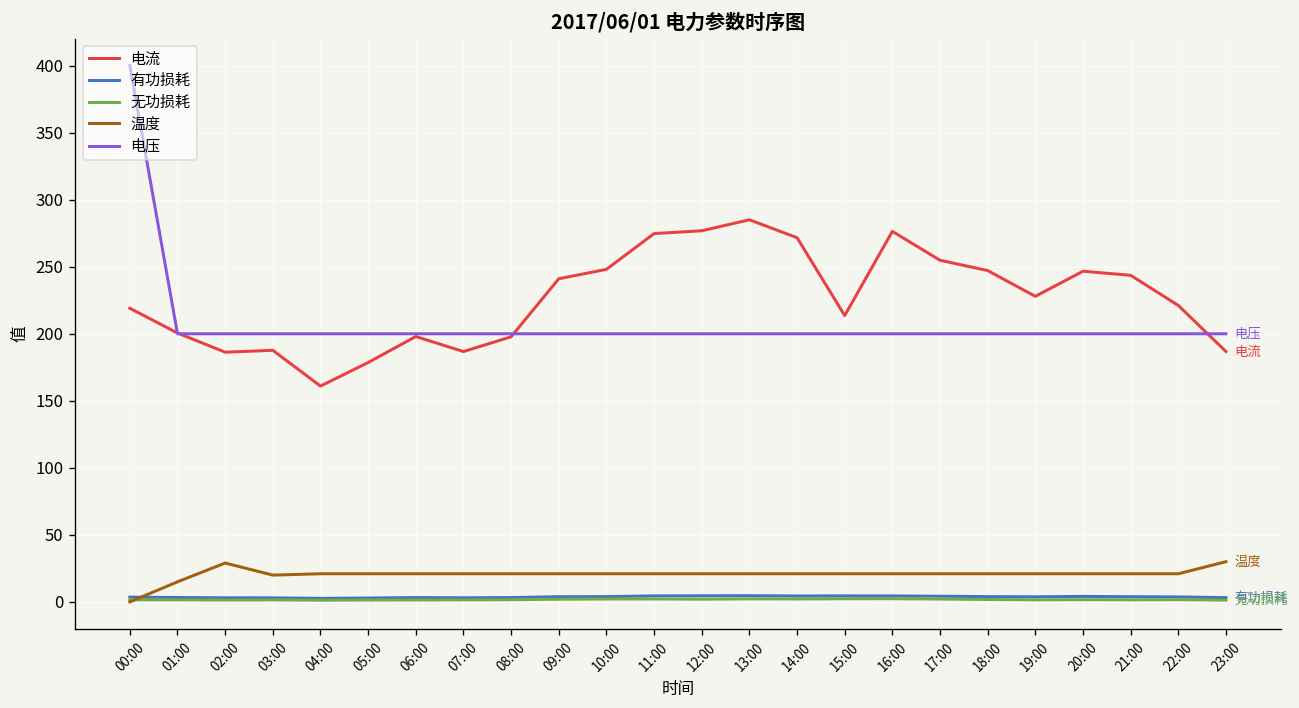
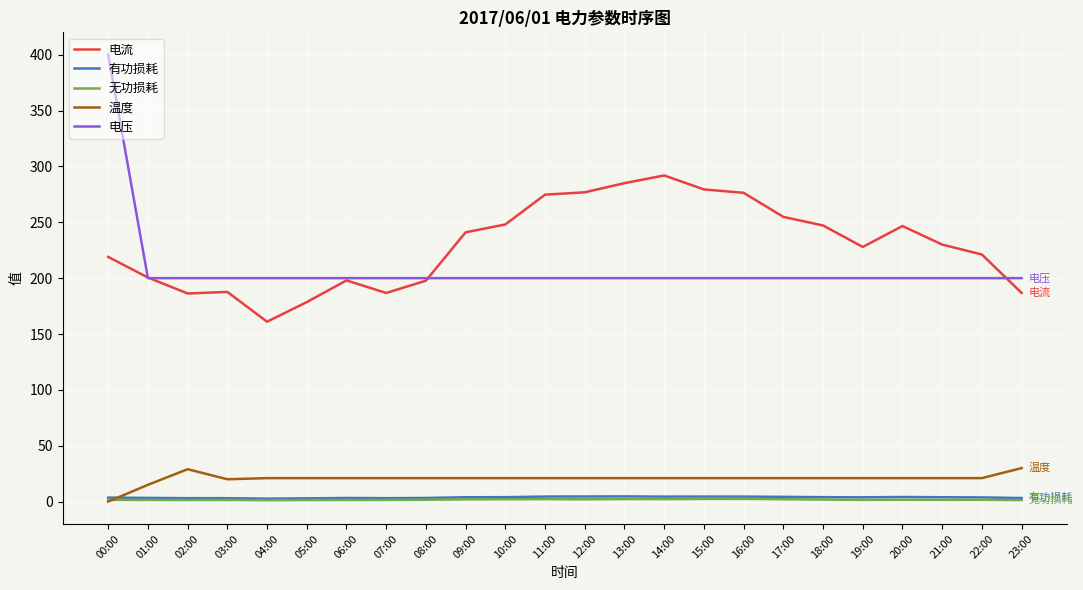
电流, 14:00: 272 -> 292
电流, 15:00: 214 -> 279
电流, 21:00: 244 -> 230
